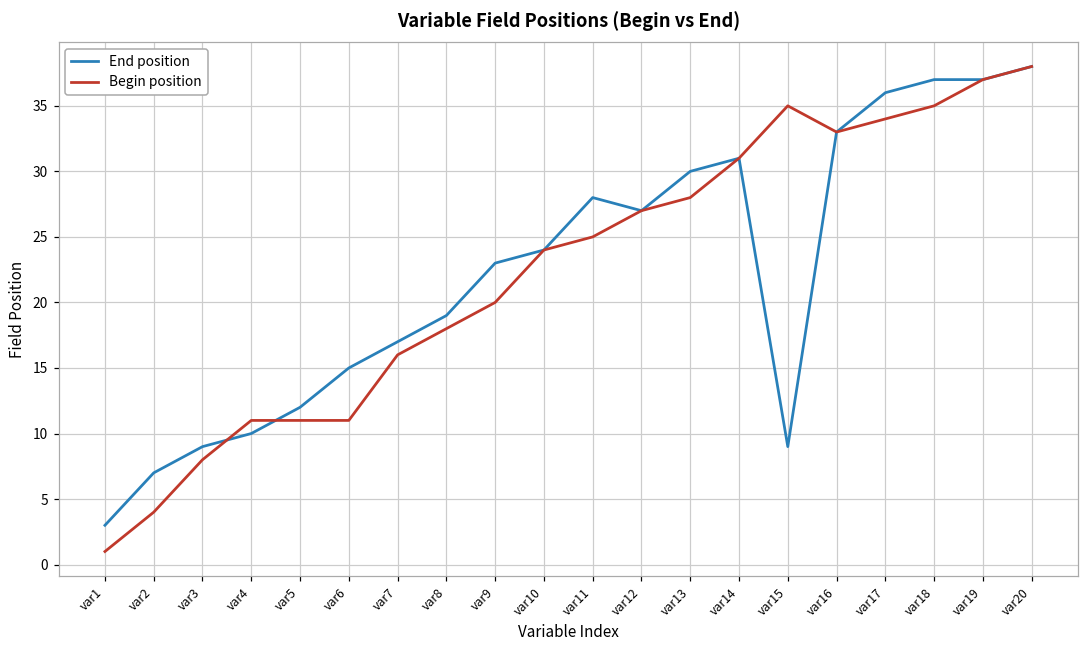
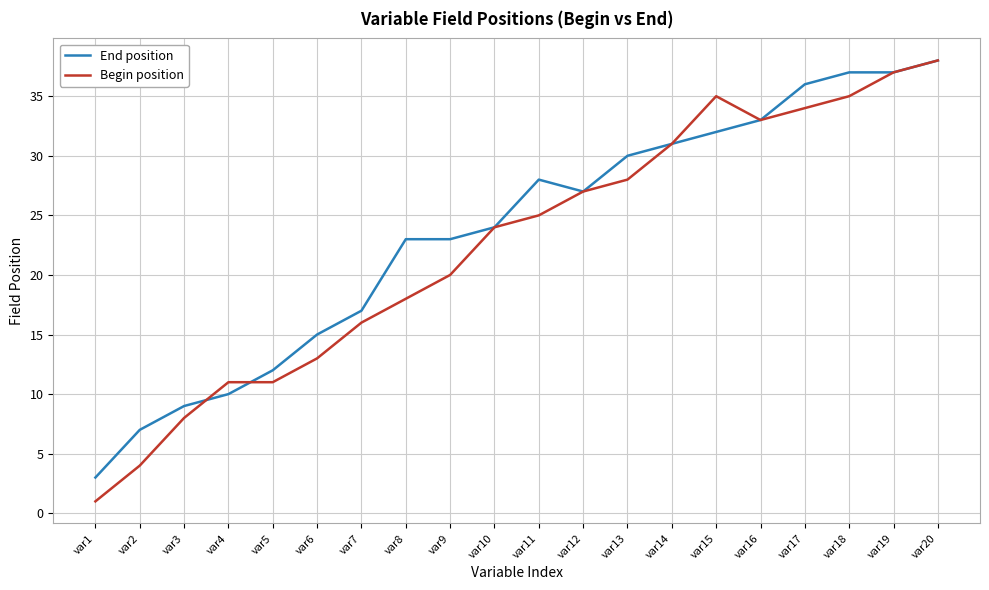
Begin position, var6: 11 -> 13
End position, var8: 19 -> 23
End position, var15: 9 -> 32
